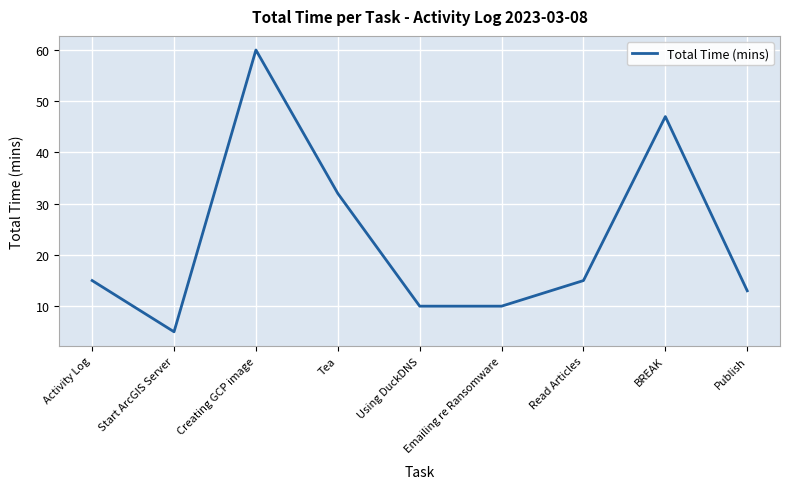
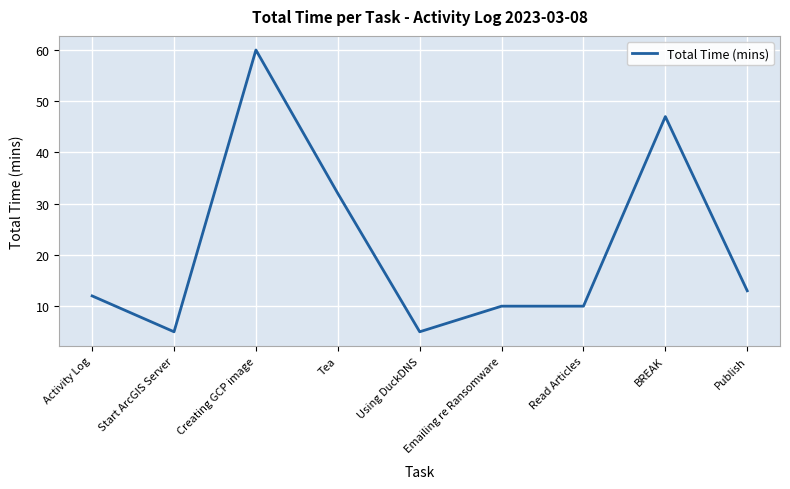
Activity Log: 15 -> 12
Using DuckDNS: 10 -> 5
Read Articles: 15 -> 10
